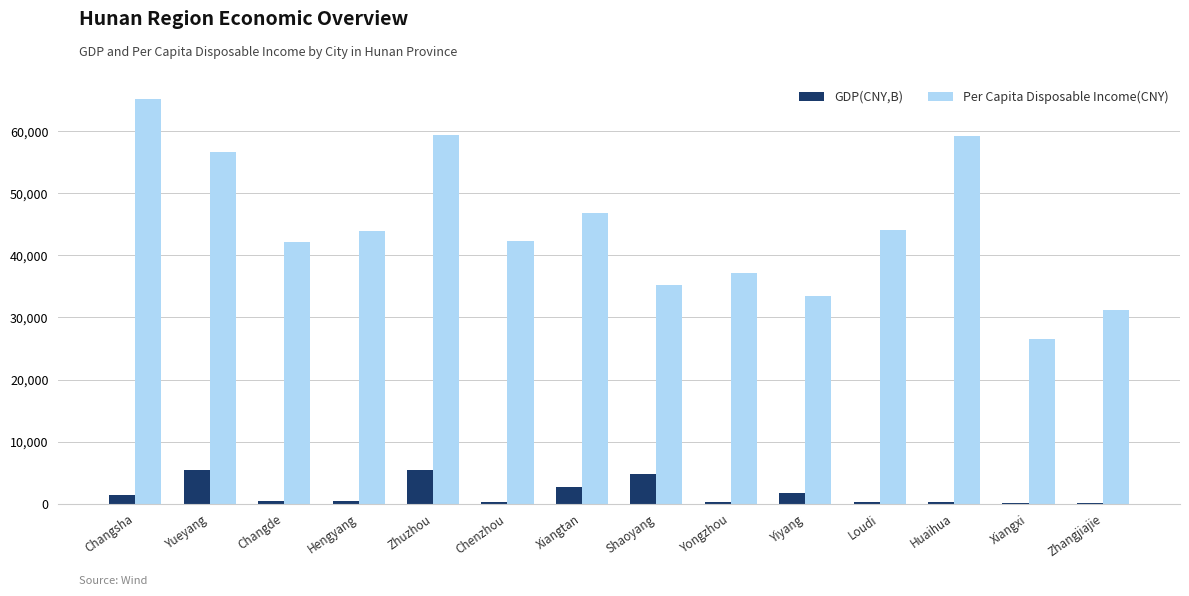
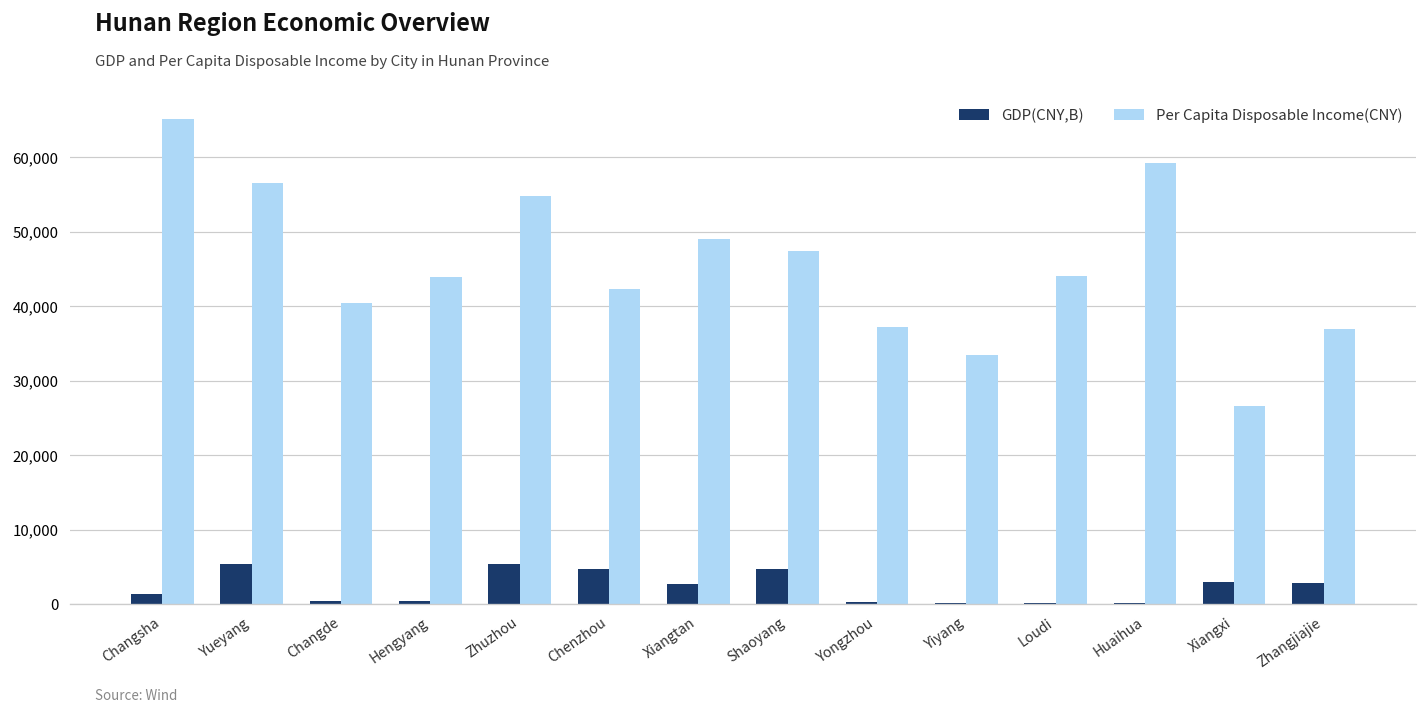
Per Capita Disposable Income(CNY), Changde: 42,000 -> 40,000
Per Capita Disposable Income(CNY), Zhuzhou: 59,000 -> 55,000
GDP(CNY,B), Chenzhou: 0 -> 5,000
Per Capita Disposable Income(CNY), Xiangtan: 47,000 -> 49,000
Per Capita Disposable Income(CNY), Shaoyang: 35,000 -> 47,000
GDP(CNY,B), Yiyang: 2,000 -> 0
GDP(CNY,B), Xiangxi: 0 -> 3,000
GDP(CNY,B), Zhangjiajie: 0 -> 3,000
Per Capita Disposable Income(CNY), Zhangjiajie: 31,000 -> 37,000
